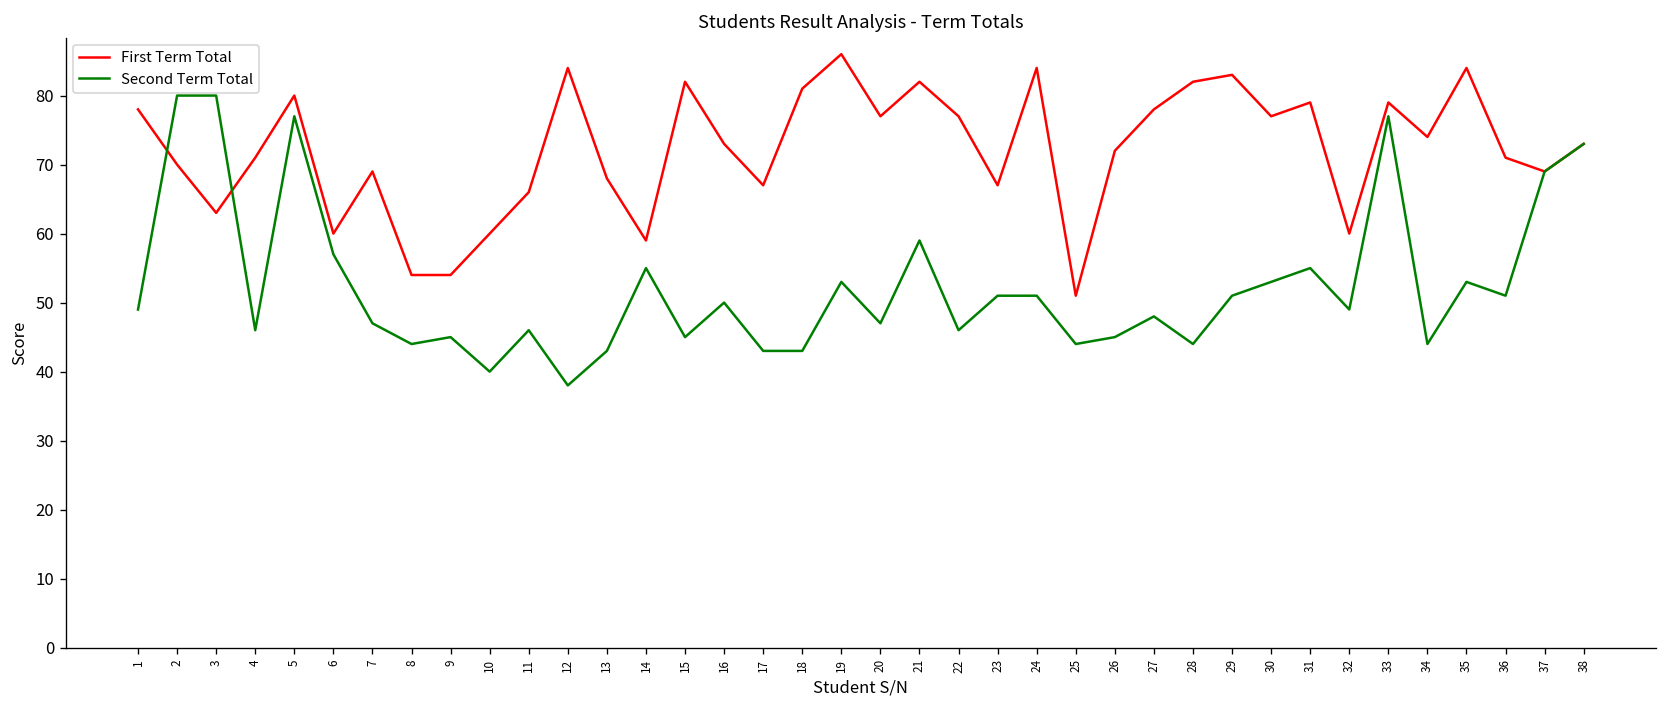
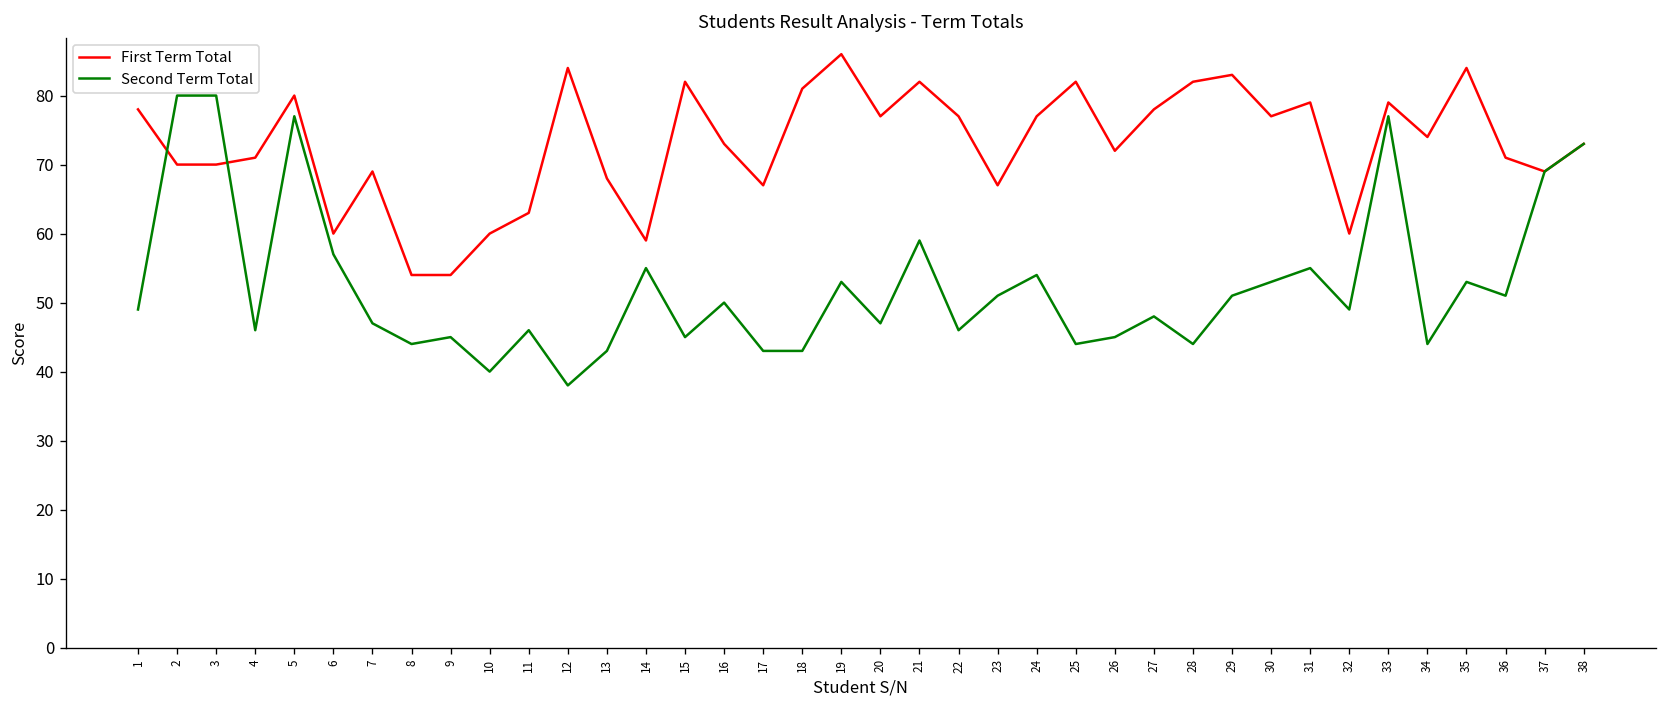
First Term Total, 3: 63 -> 70
First Term Total, 11: 66 -> 63
First Term Total, 24: 84 -> 77
Second Term Total, 24: 51 -> 54
First Term Total, 25: 51 -> 82
